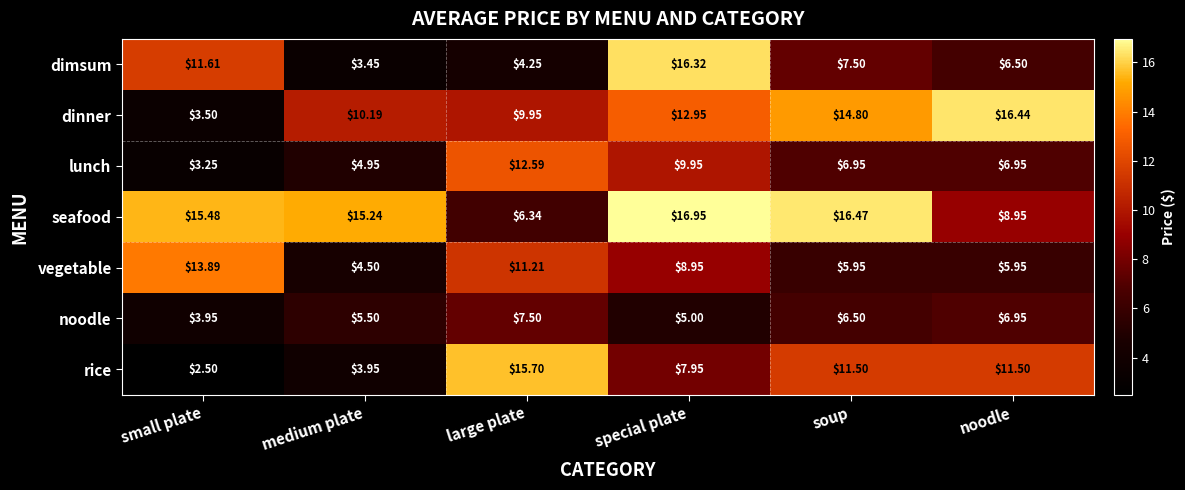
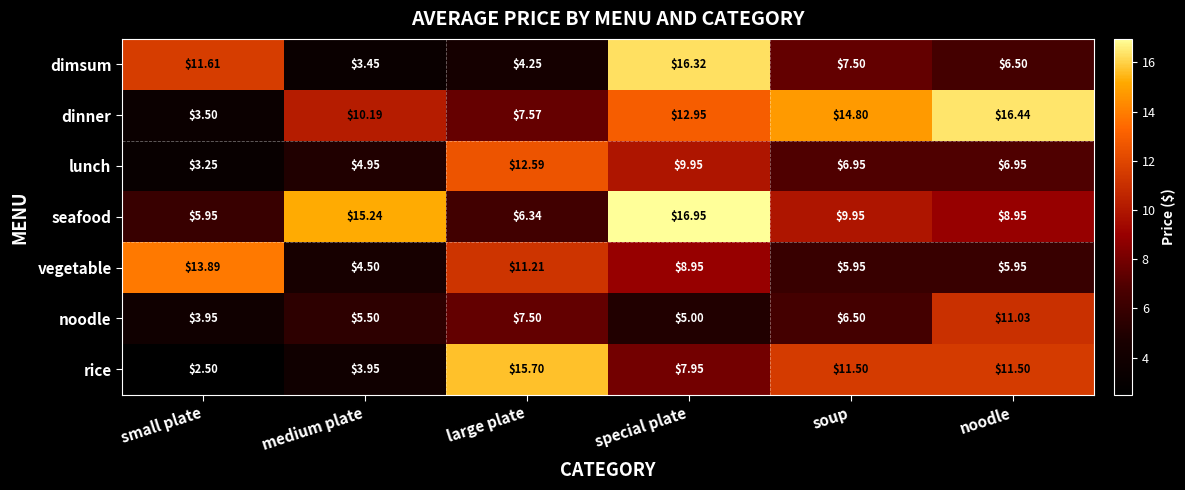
dinner, large plate: $9.95 -> $7.57
seafood, small plate: $15.48 -> $5.95
seafood, soup: $16.47 -> $9.95
noodle, noodle: $6.95 -> $11.03
